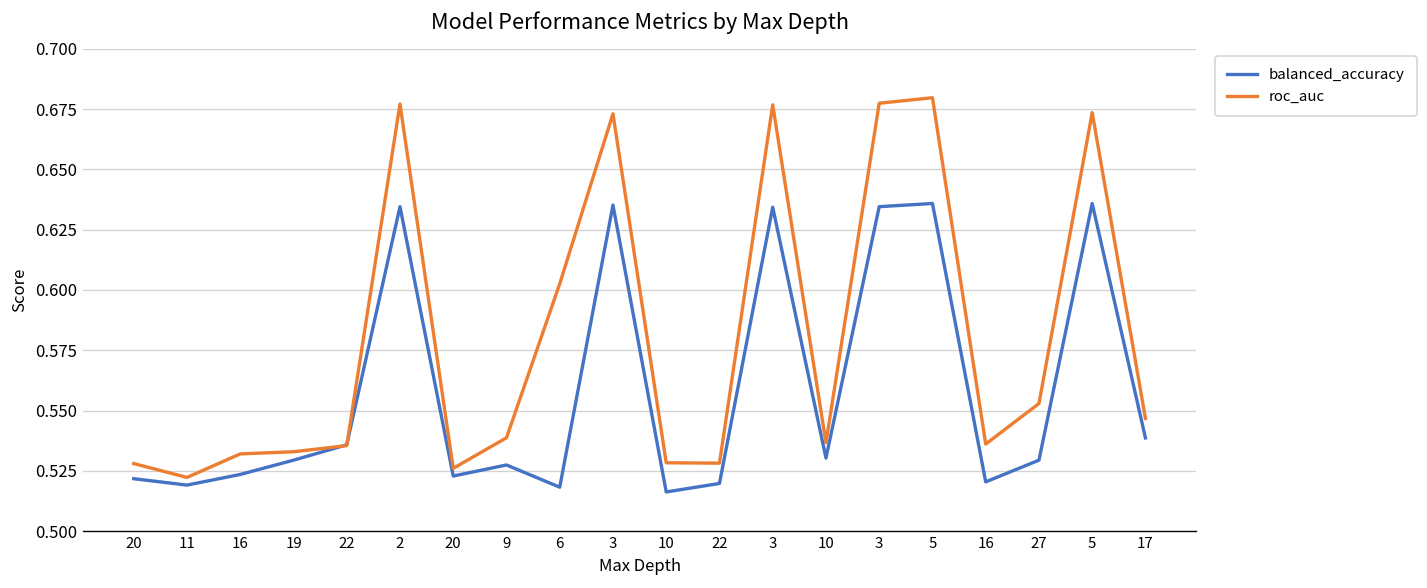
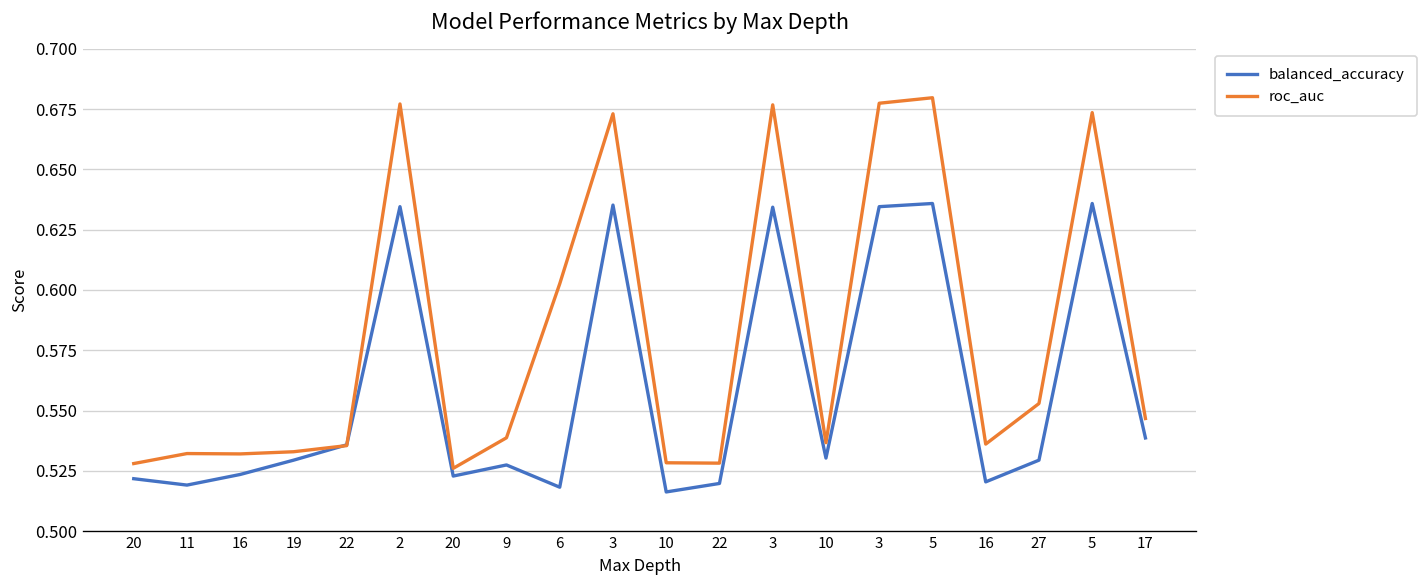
roc_auc, 11: 0.522 -> 0.532
